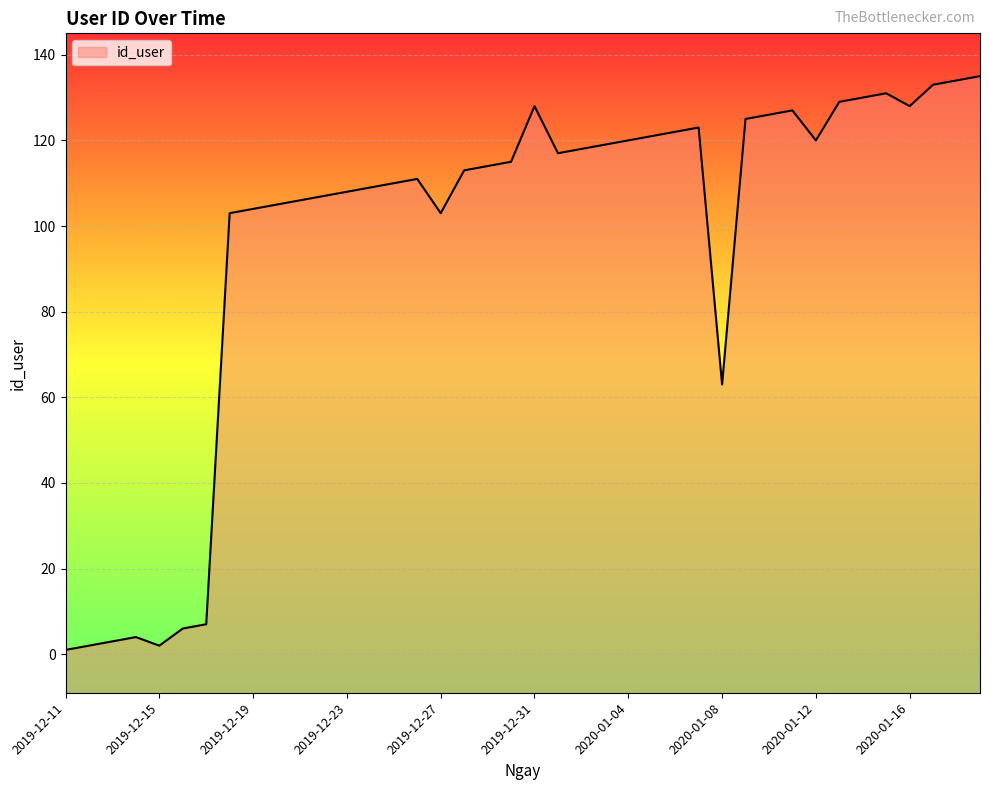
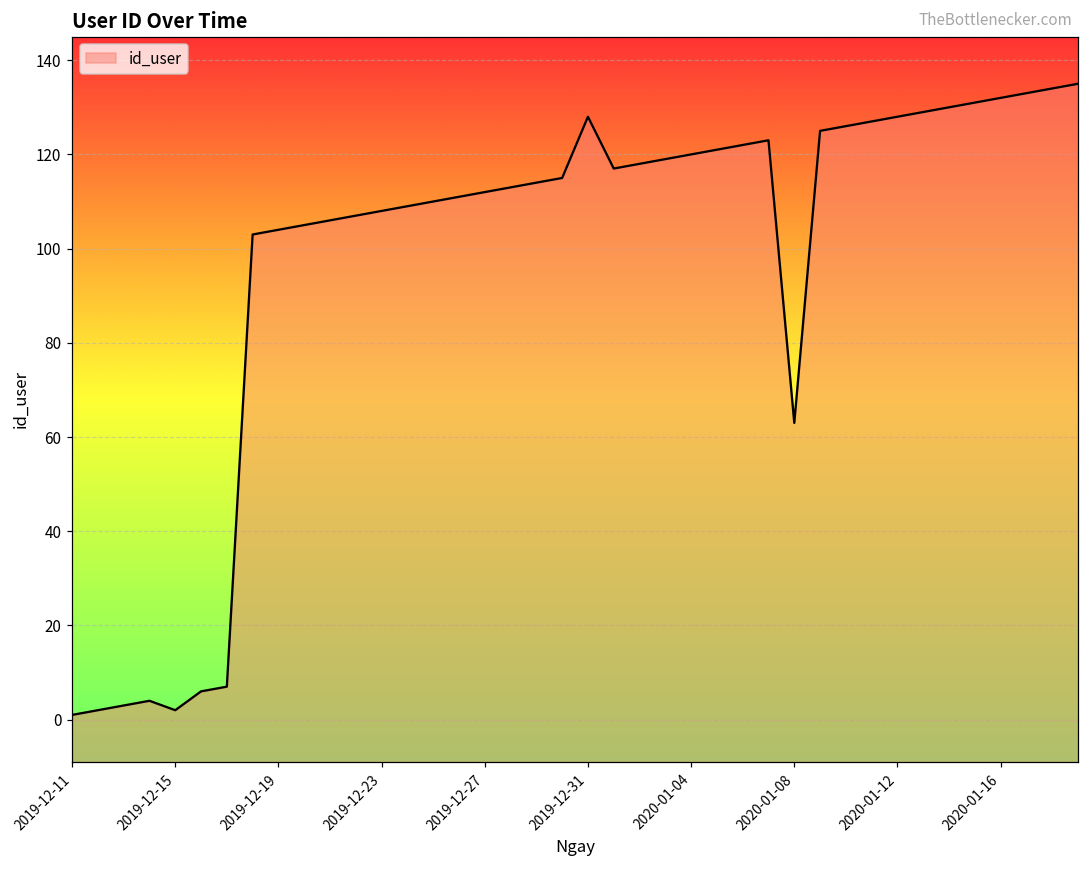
2019-12-27: 103 -> 112
2020-01-12: 120 -> 128
2020-01-16: 128 -> 132
